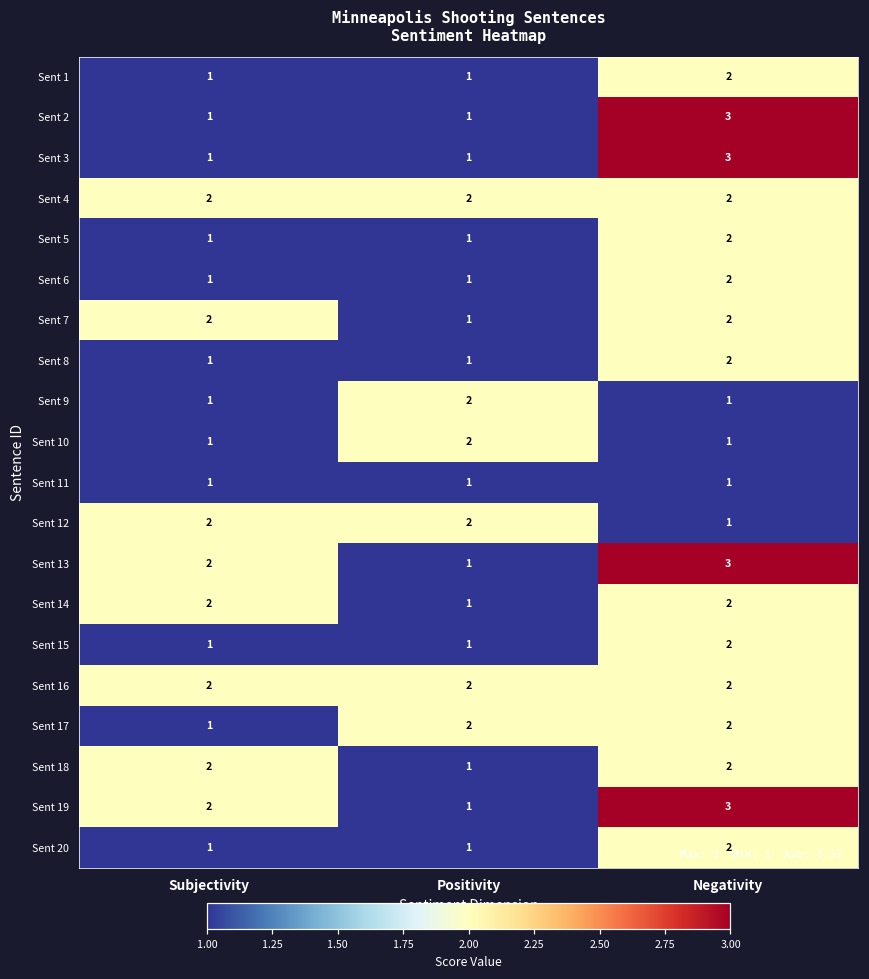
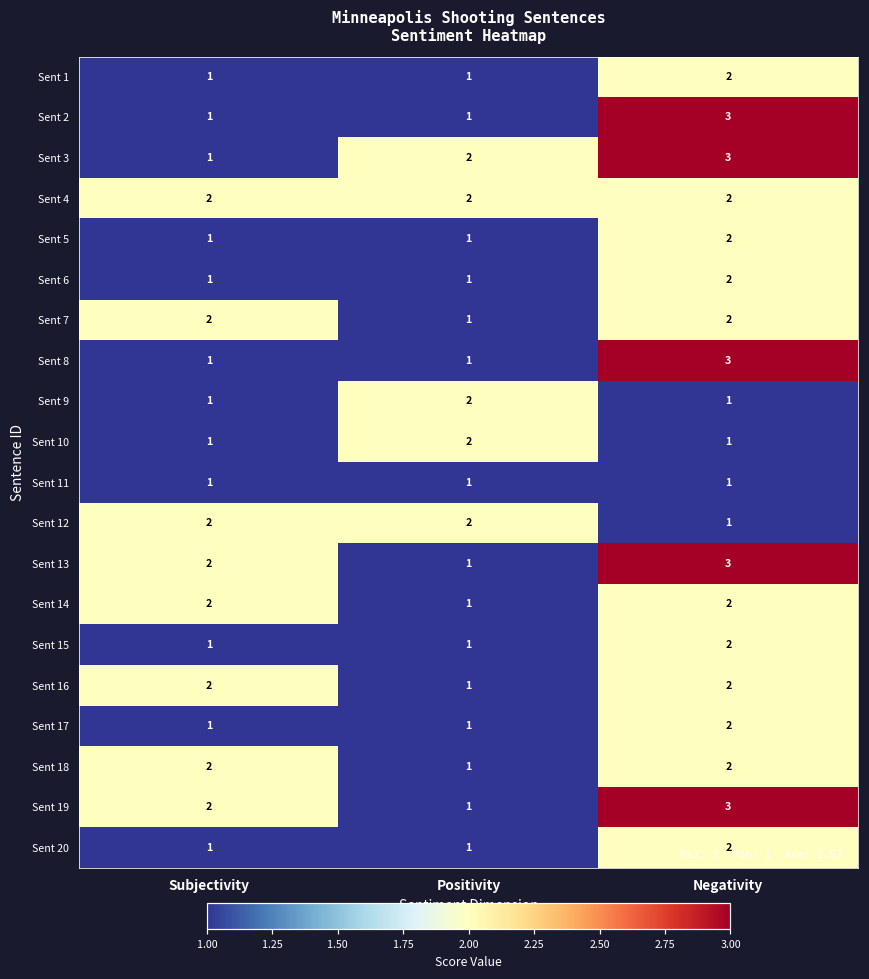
Sent 3, Positivity: 1 -> 2
Sent 8, Negativity: 2 -> 3
Sent 16, Positivity: 2 -> 1
Sent 17, Positivity: 2 -> 1
